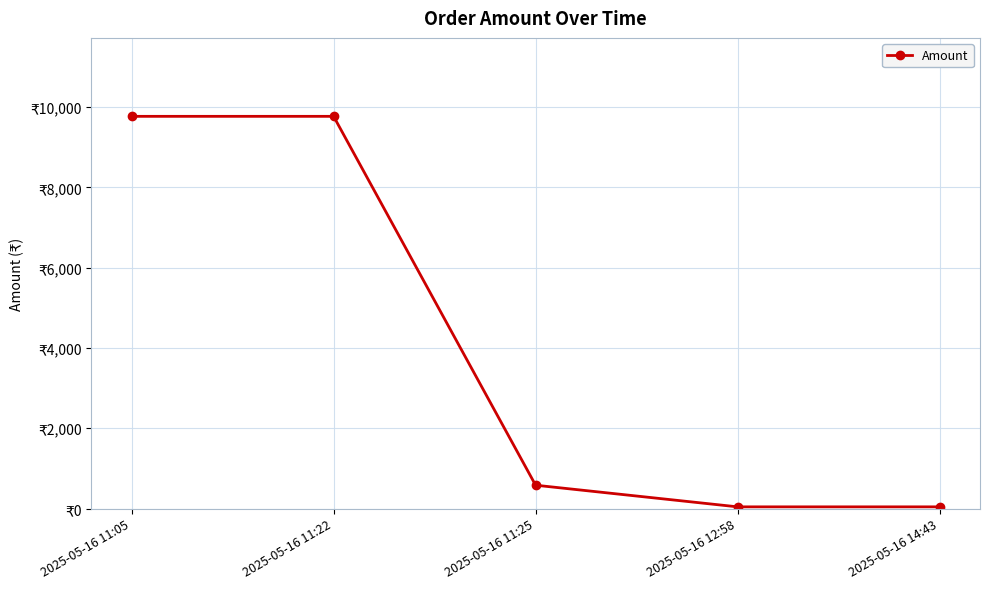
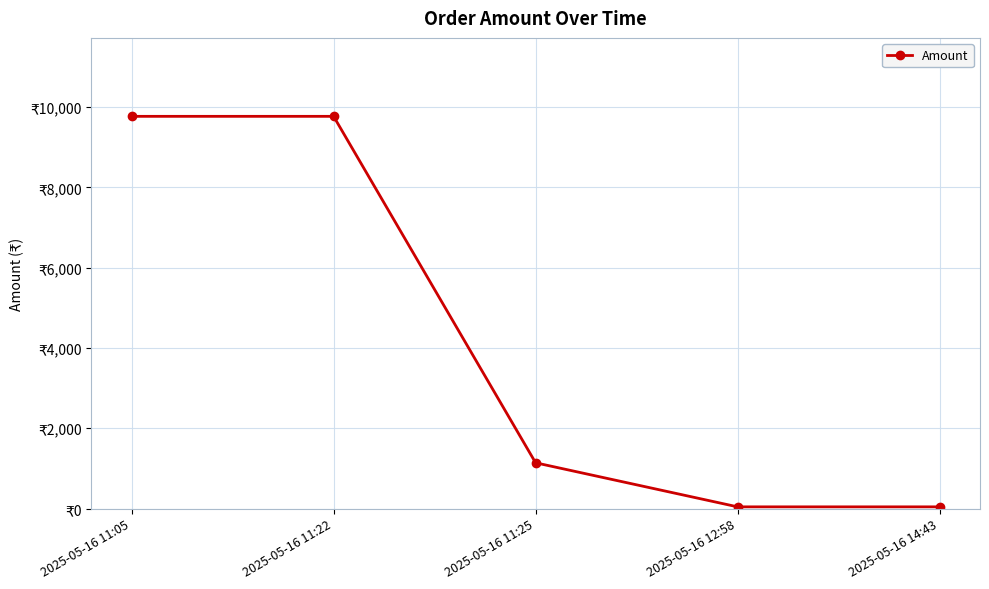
2025-05-16 11:25: ₹600 -> ₹1,100
